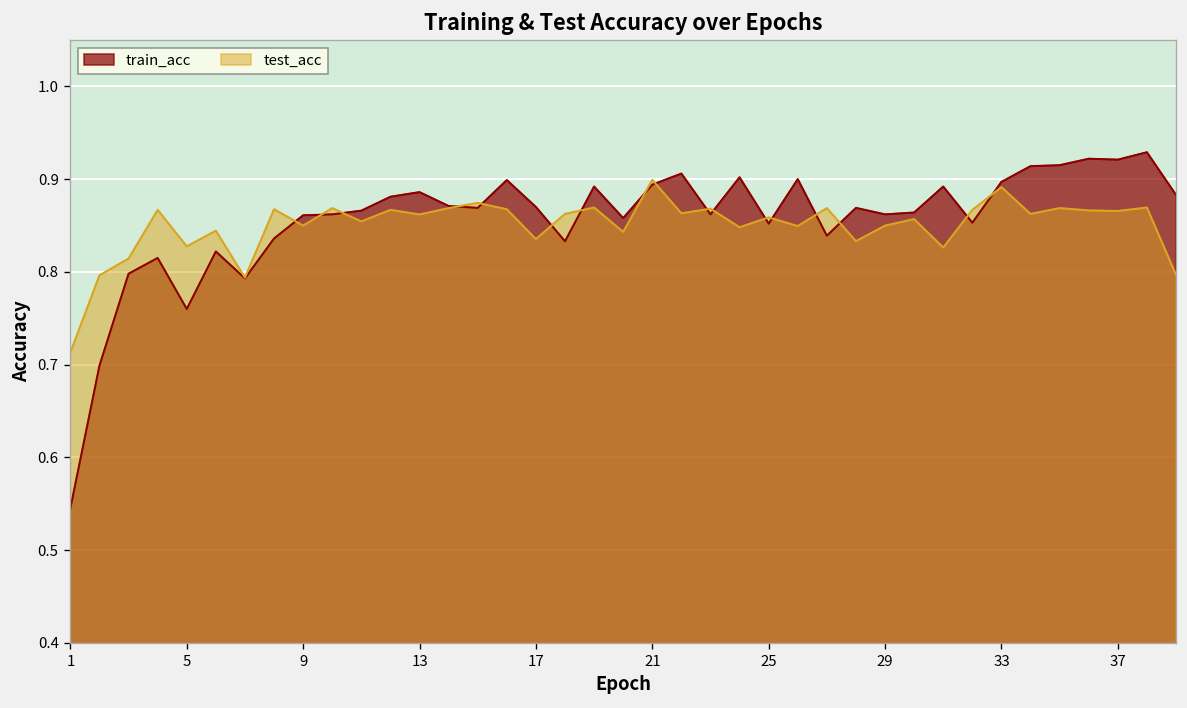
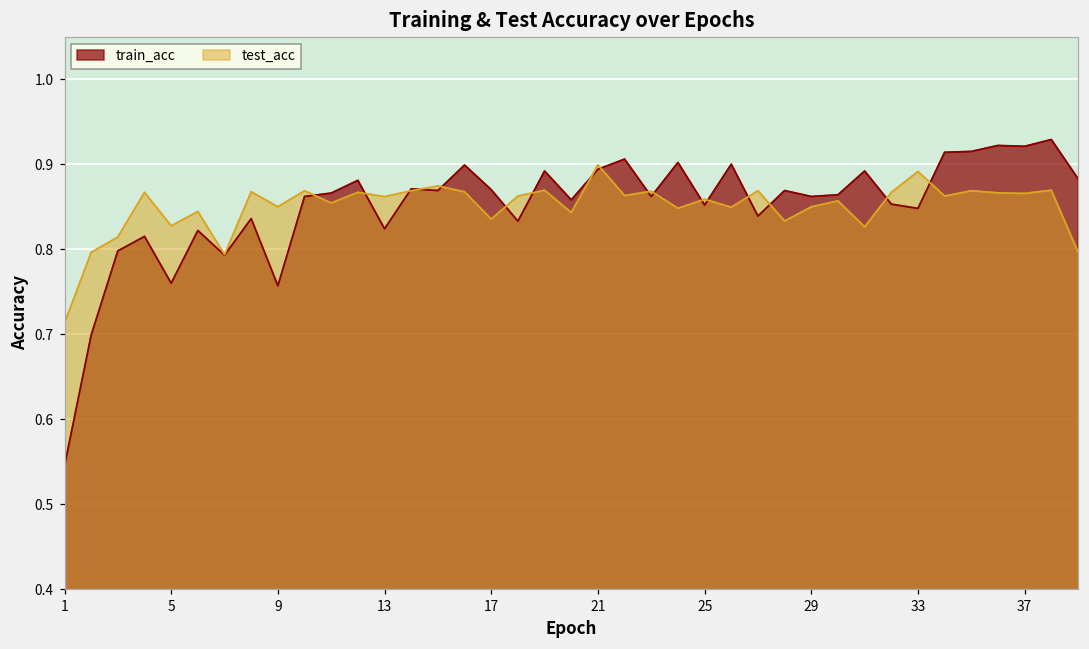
train_acc, 9: 0.86 -> 0.76
train_acc, 13: 0.89 -> 0.82
train_acc, 33: 0.90 -> 0.85
